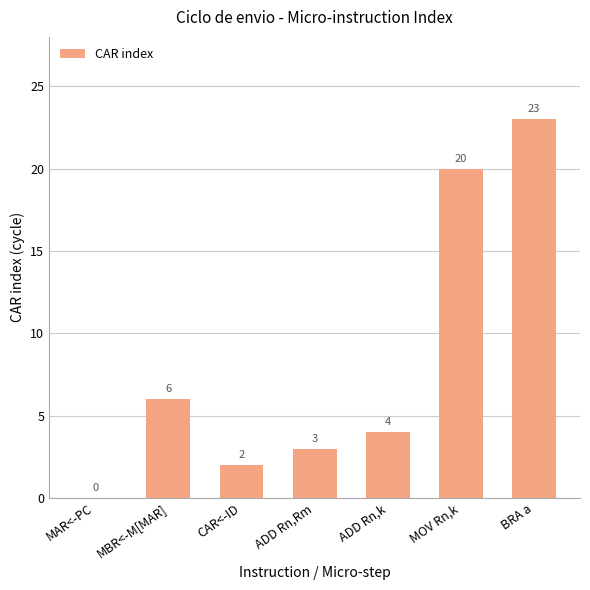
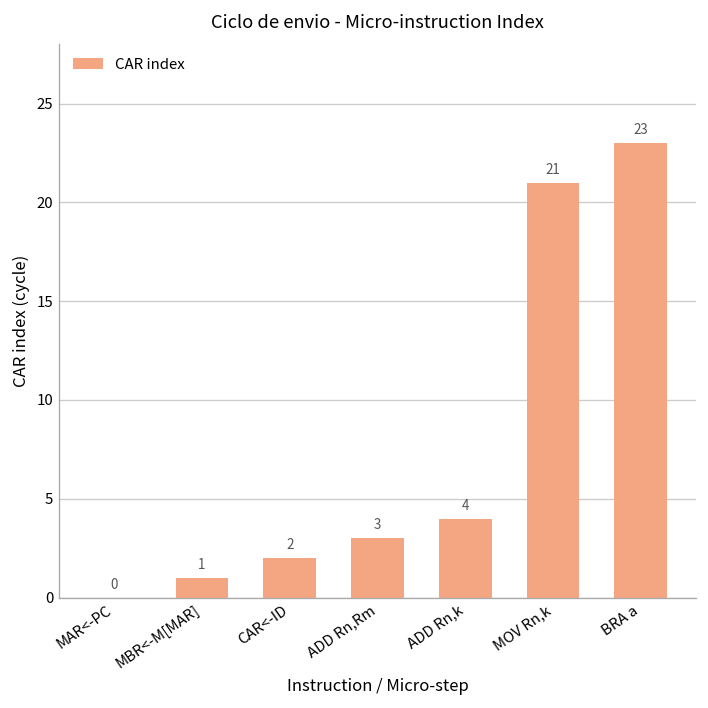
MBR<-M[MAR]: 6 -> 1
MOV Rn,k: 20 -> 21
